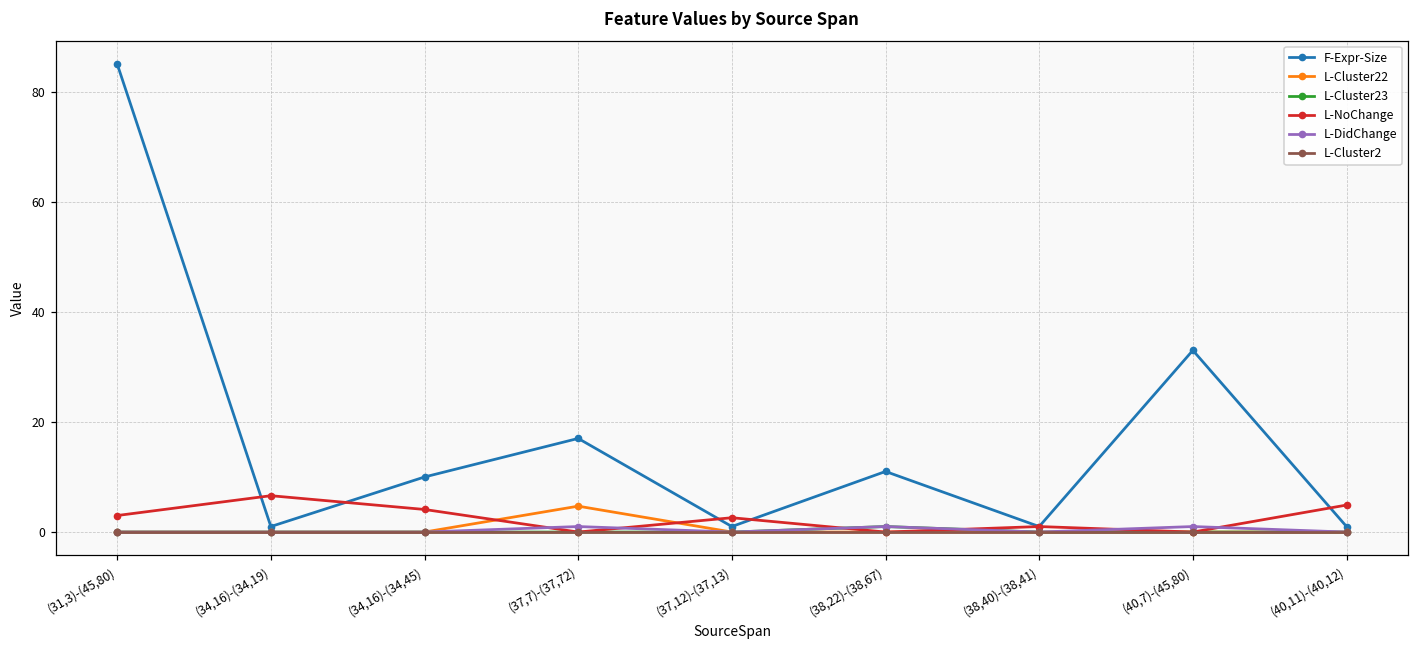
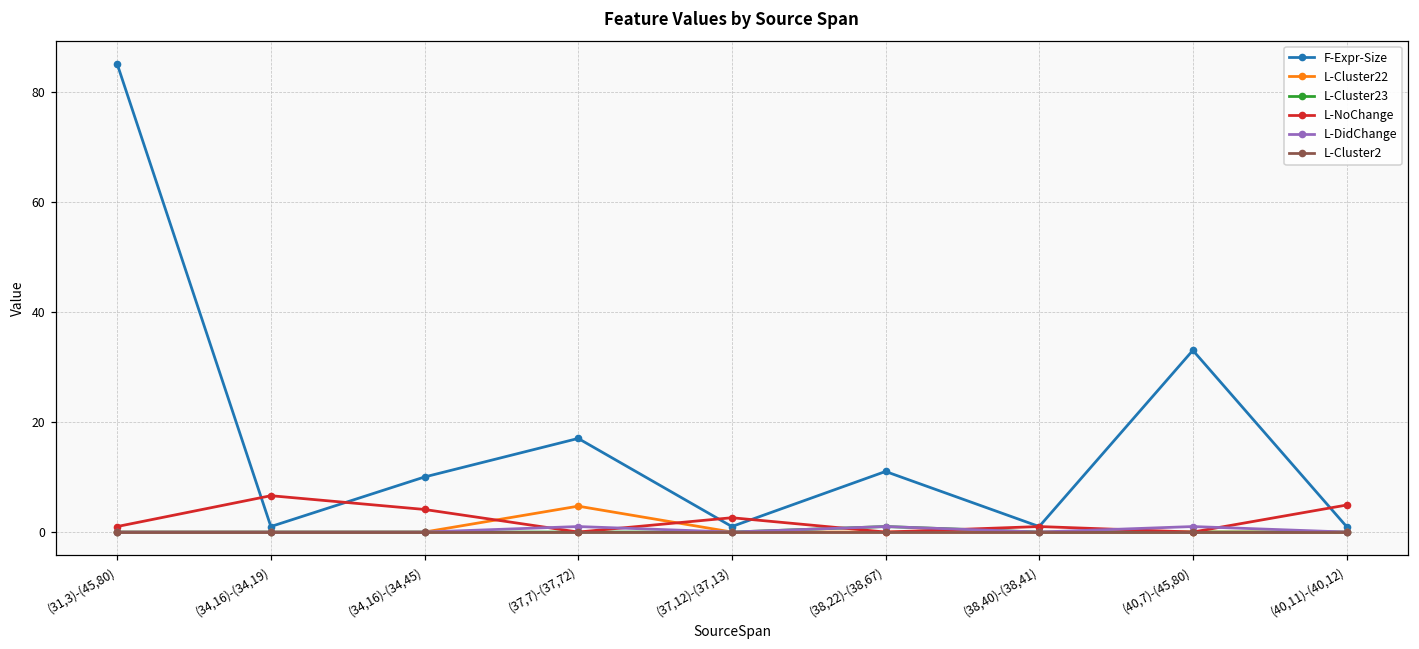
L-NoChange, (31,3)-(45,80): 3 -> 1
